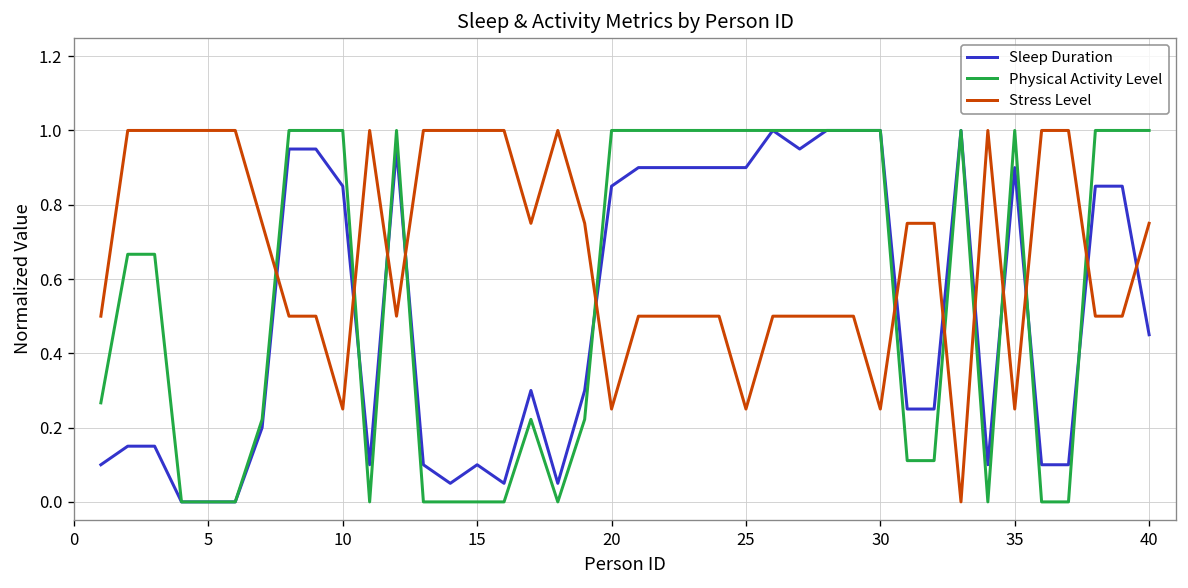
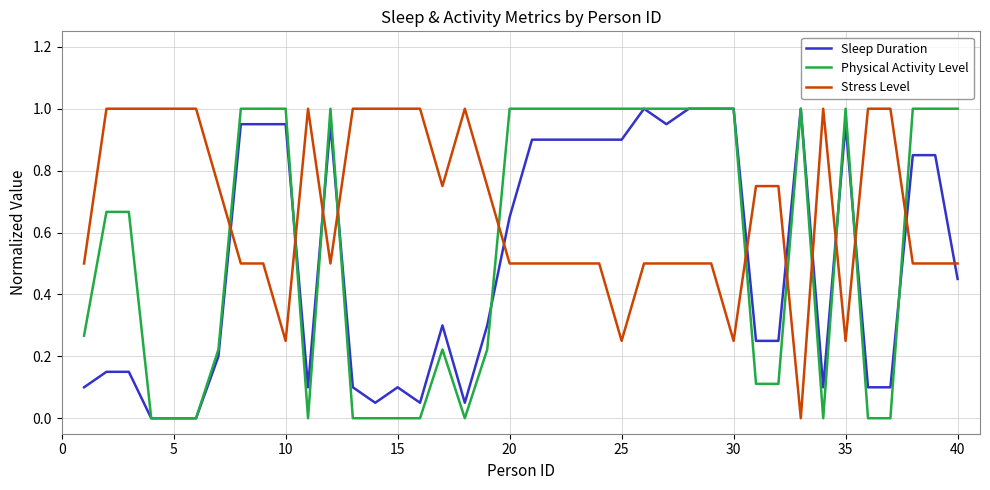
Sleep Duration, 10: 0.85 -> 0.95
Sleep Duration, 20: 0.85 -> 0.65
Stress Level, 20: 0.25 -> 0.50
Sleep Duration, 35: 0.90 -> 0.95
Stress Level, 40: 0.75 -> 0.50
